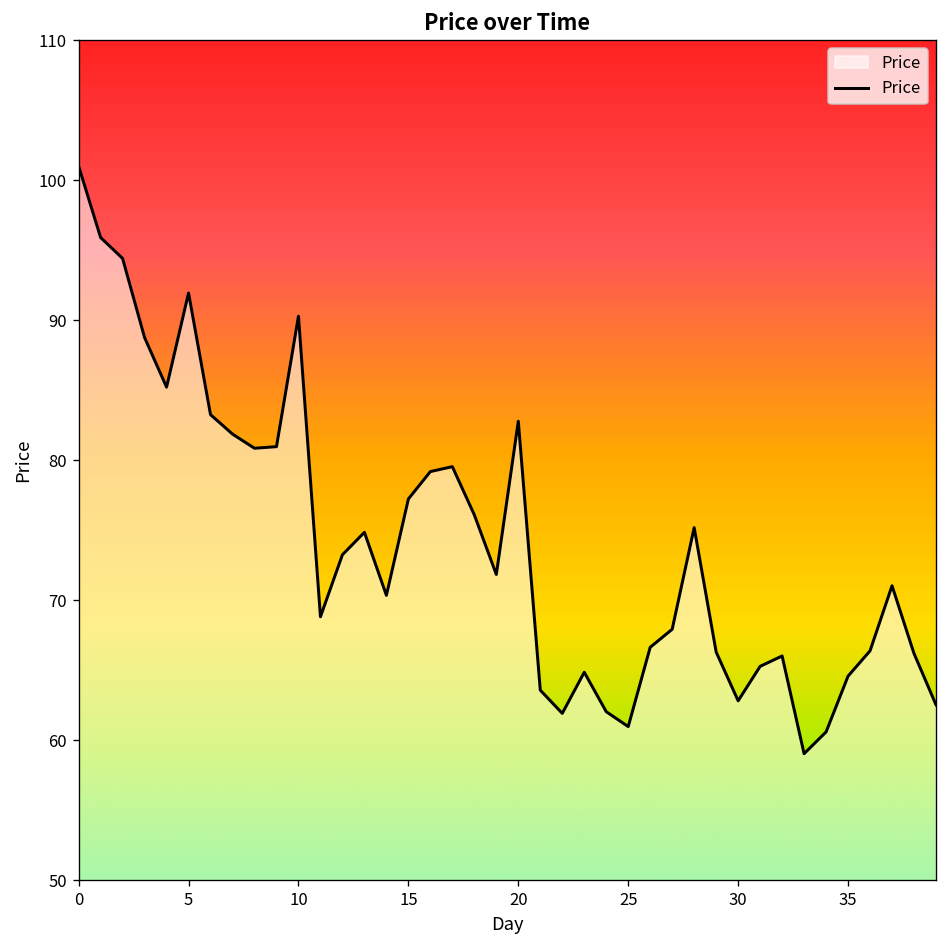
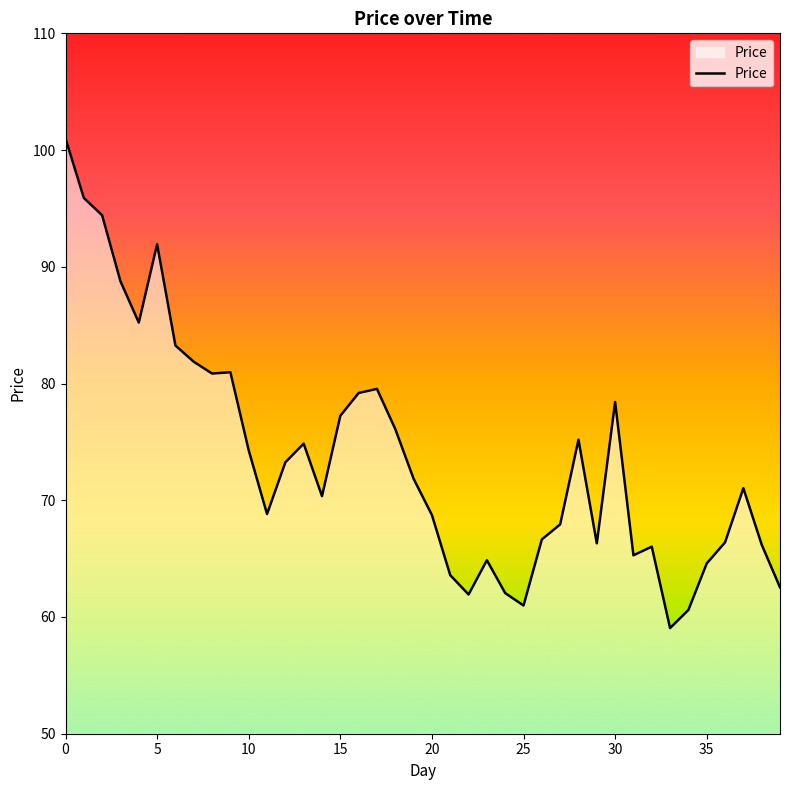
10: 90.3 -> 74.3
20: 82.8 -> 68.7
30: 62.8 -> 78.4
